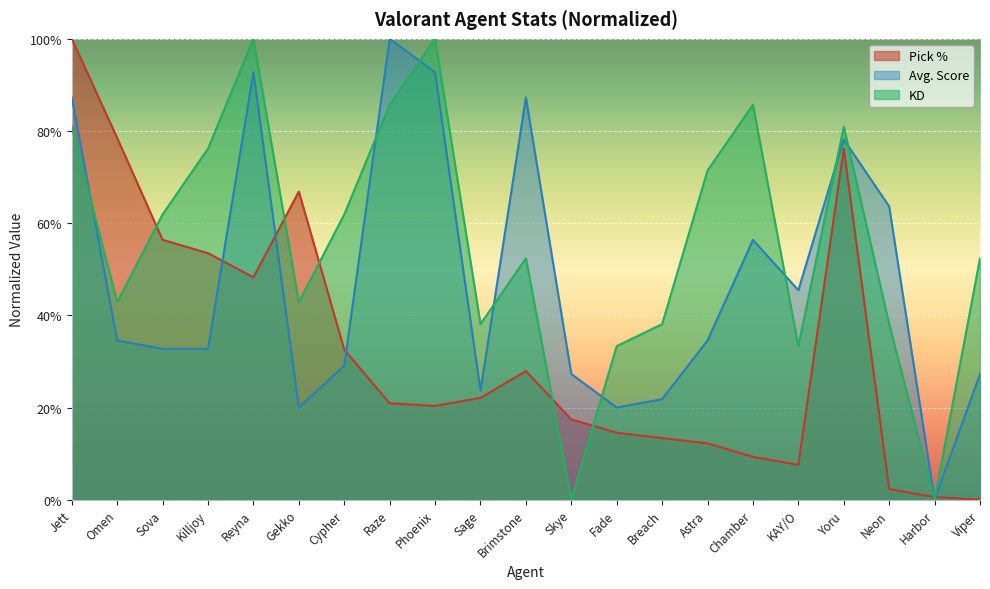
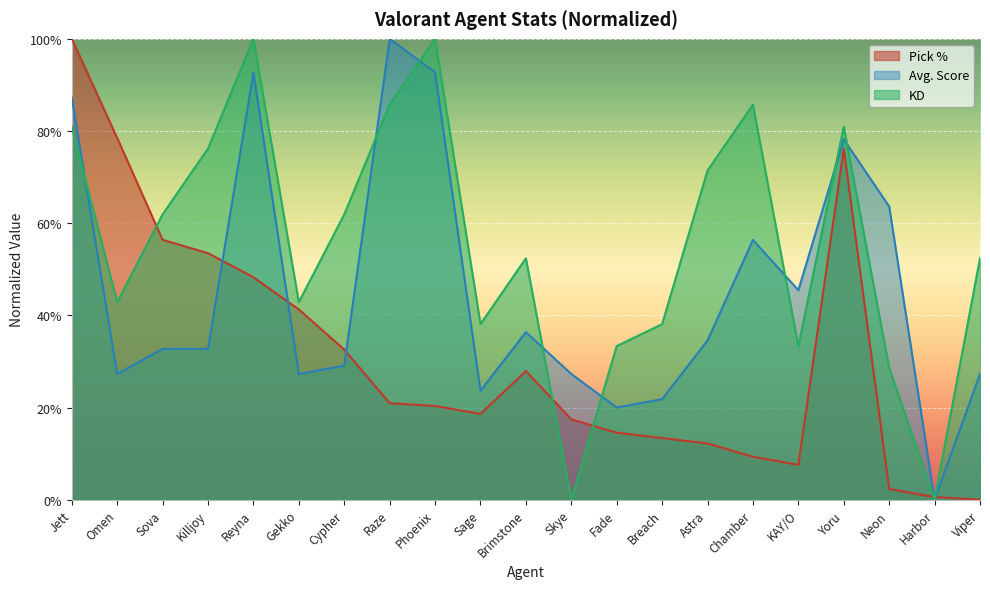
Avg. Score, Omen: 35% -> 27%
Pick %, Gekko: 67% -> 41%
Avg. Score, Gekko: 20% -> 27%
Pick %, Sage: 22% -> 19%
Avg. Score, Brimstone: 87% -> 36%
KD, Neon: 38% -> 29%
